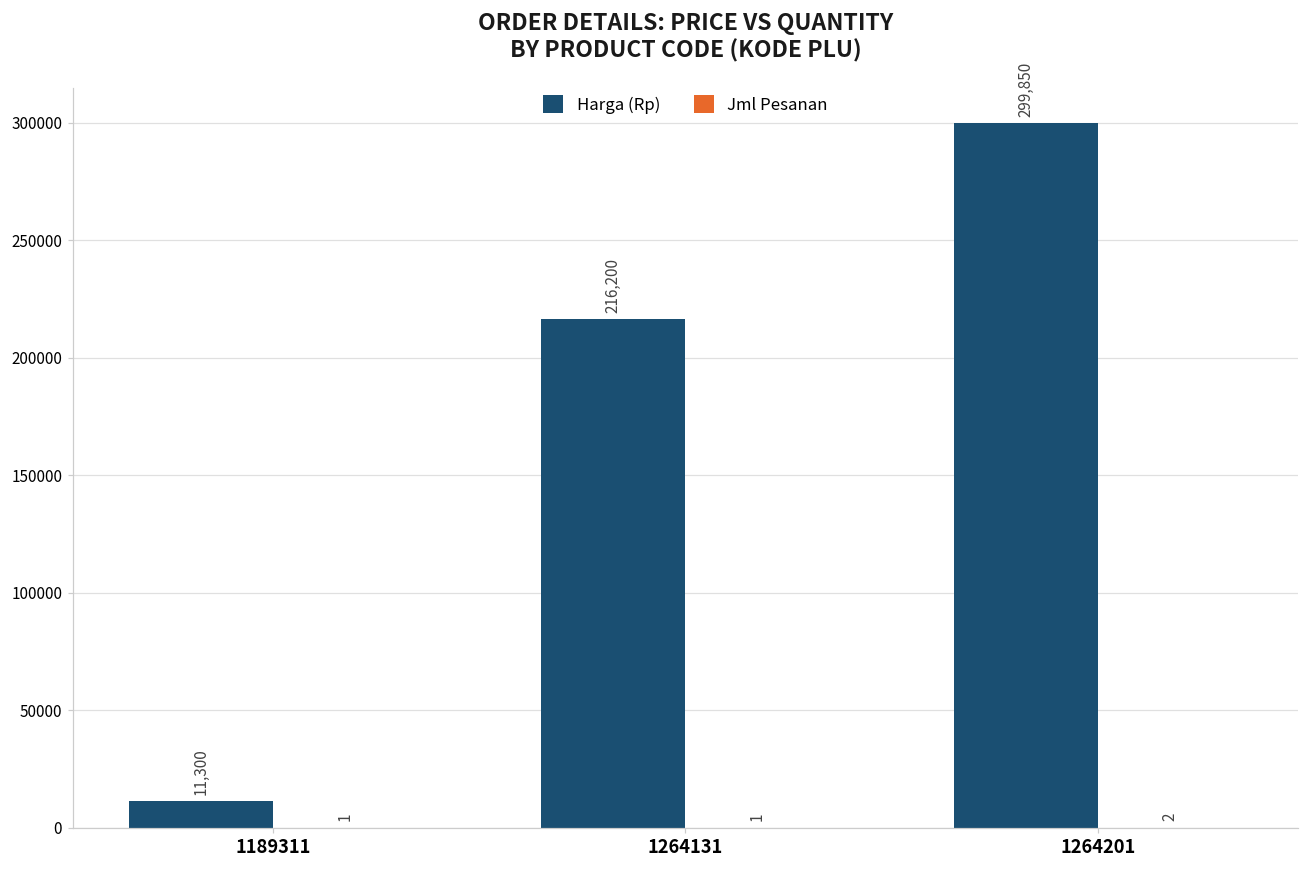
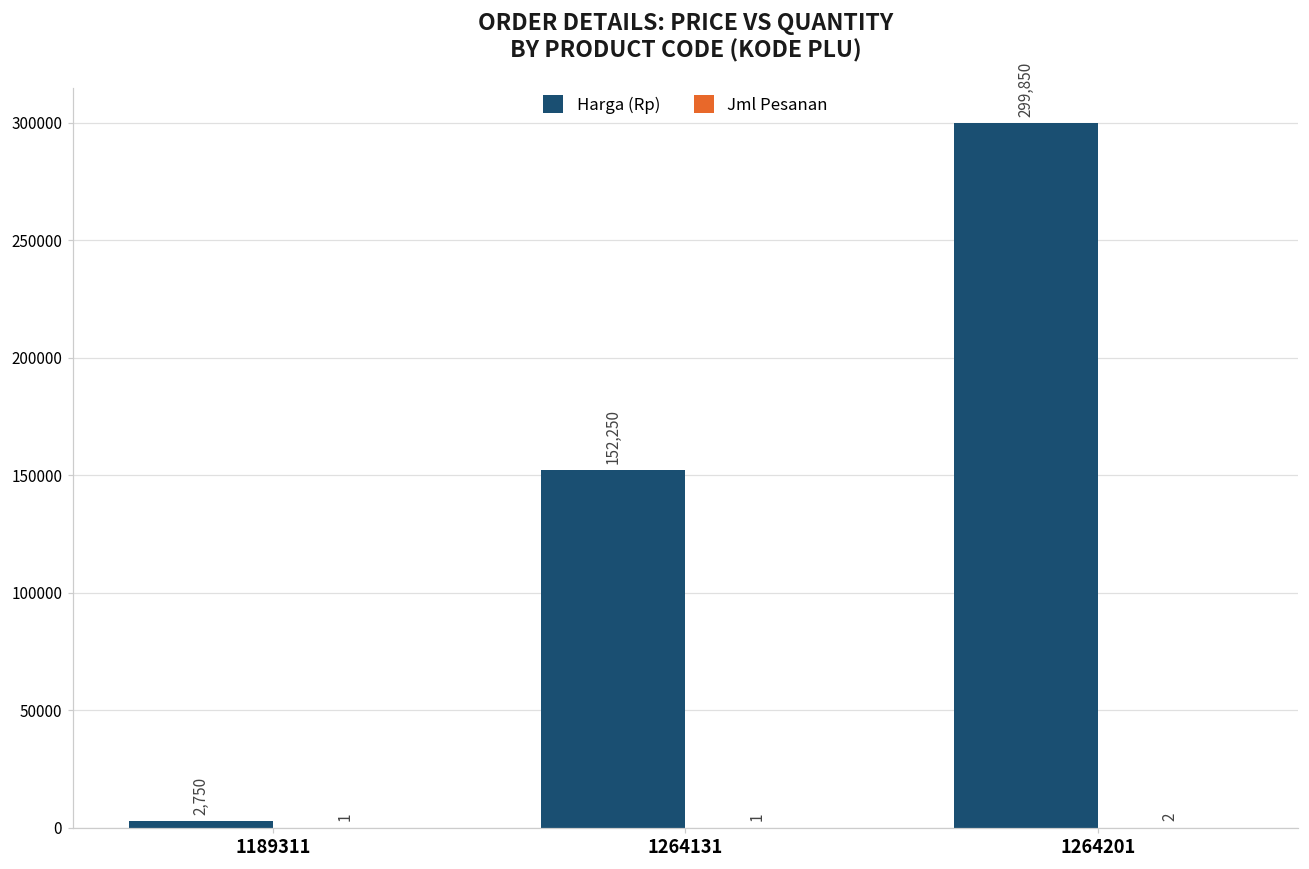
Harga (Rp), 1189311: 11,300 -> 2,750
Harga (Rp), 1264131: 216,200 -> 152,250
